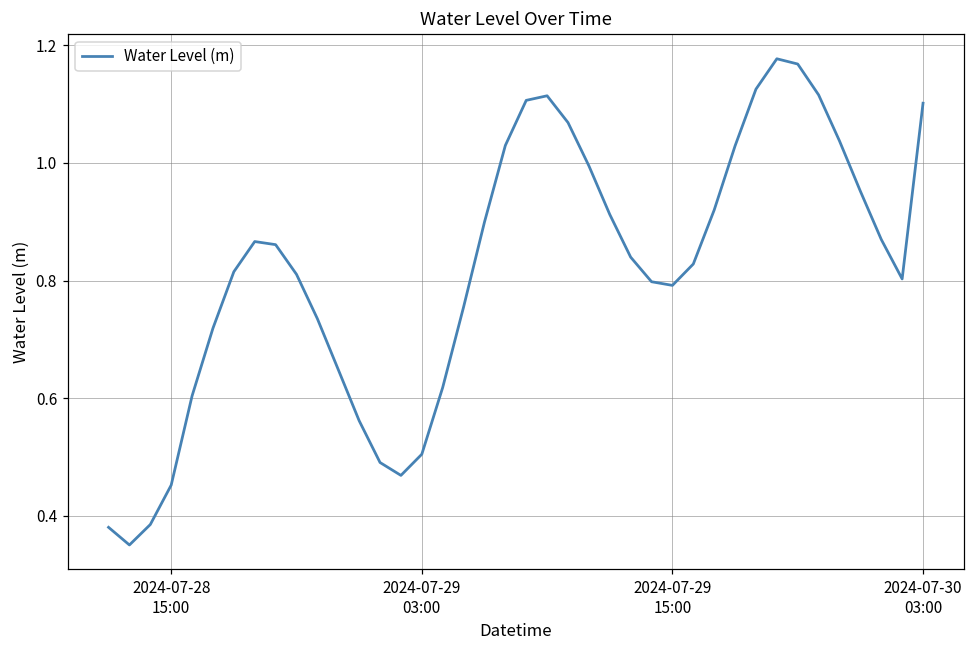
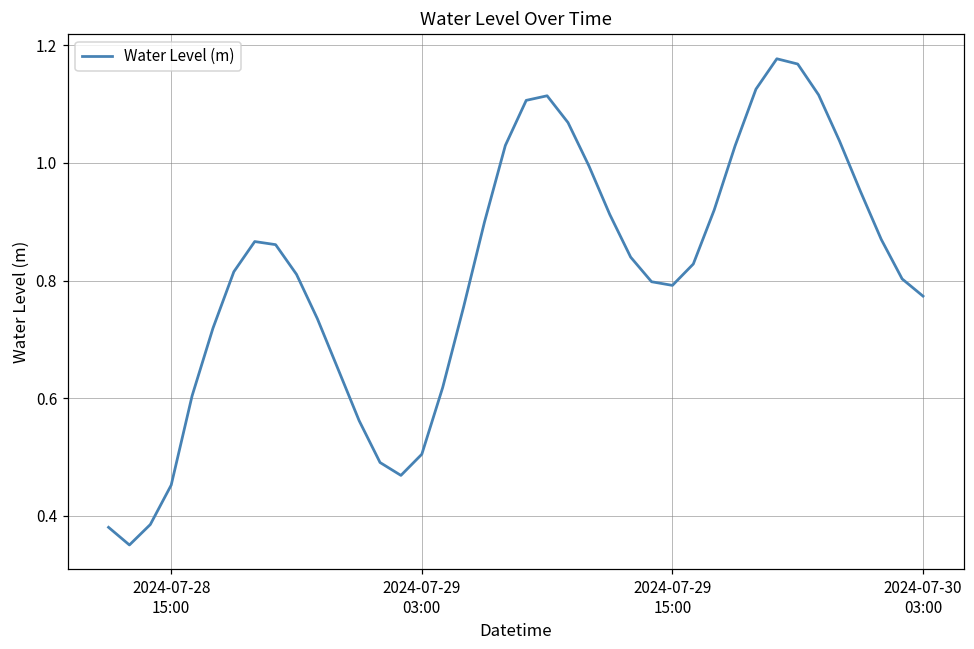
2024-07-30 03:00: 1.10 -> 0.77
